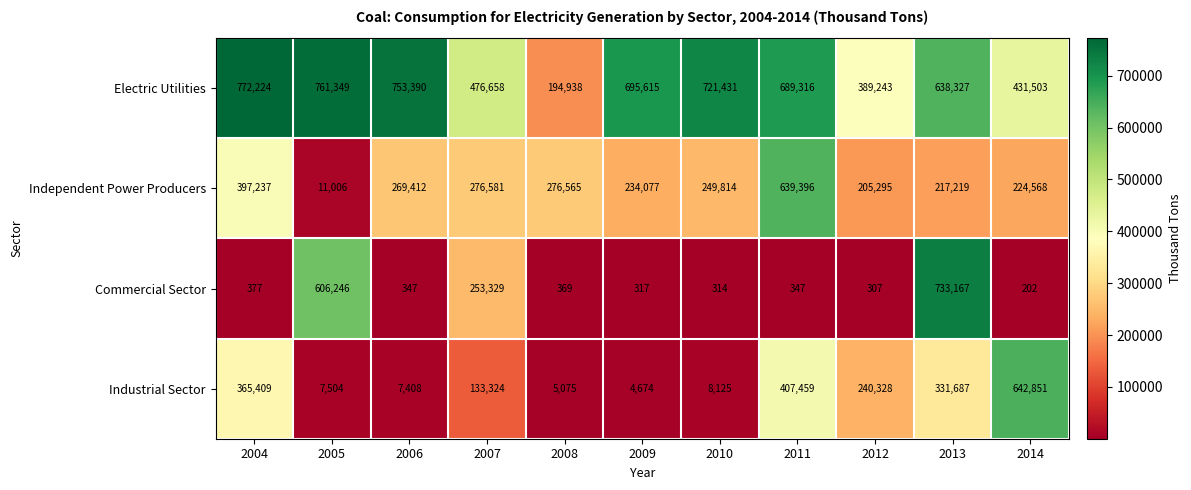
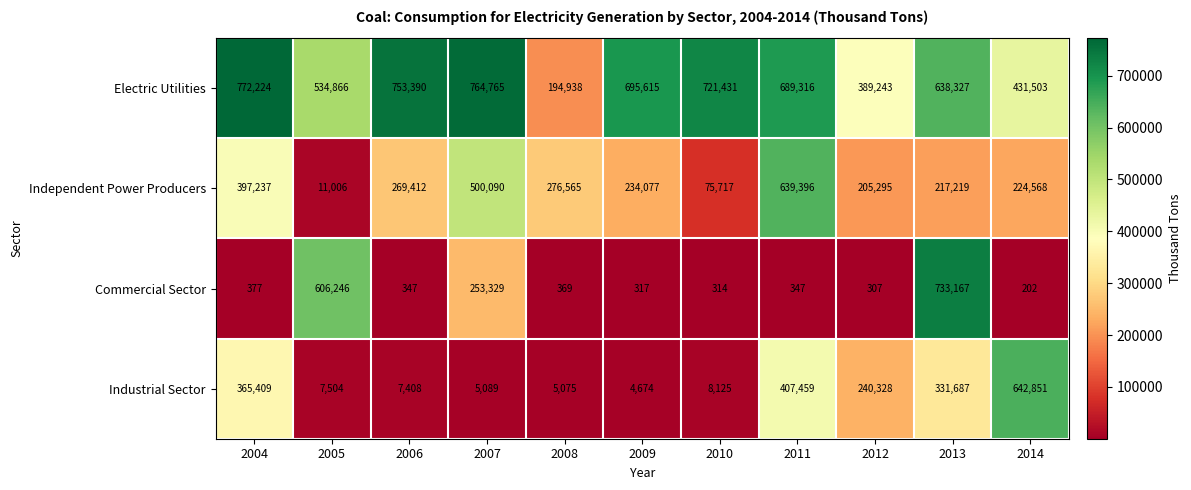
Electric Utilities, 2005: 761,349 -> 534,866
Electric Utilities, 2007: 476,658 -> 764,765
Independent Power Producers, 2007: 276,581 -> 500,090
Independent Power Producers, 2010: 249,814 -> 75,717
Industrial Sector, 2007: 133,324 -> 5,089
